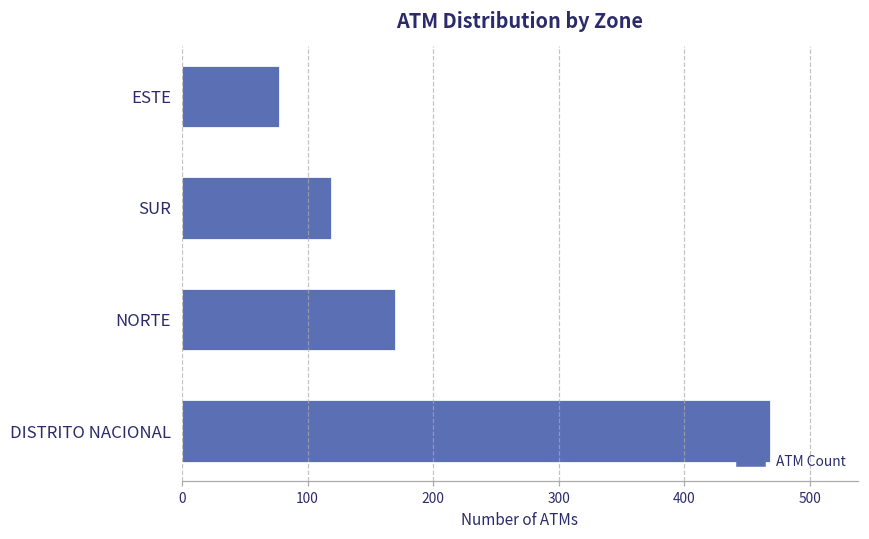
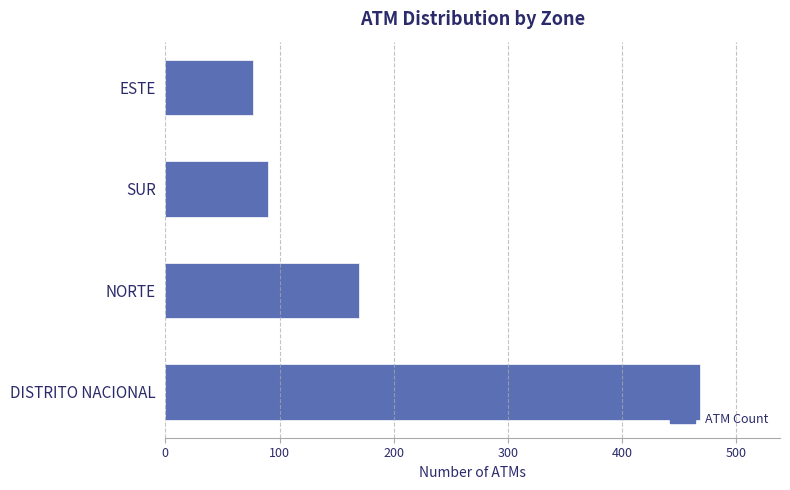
SUR: 119 -> 90
